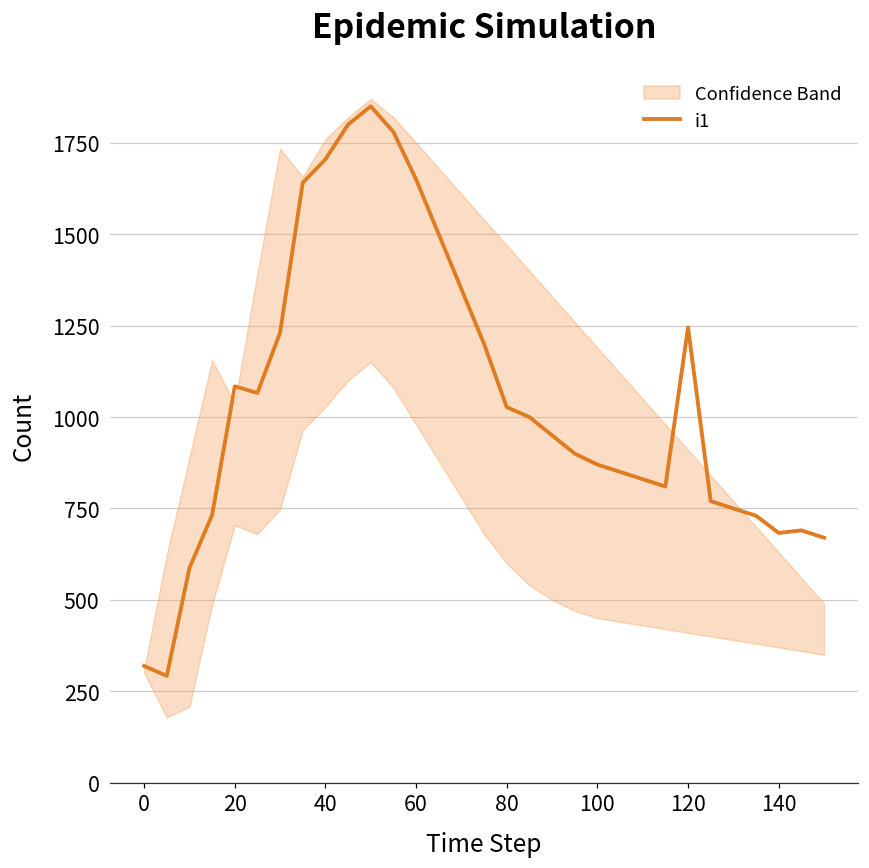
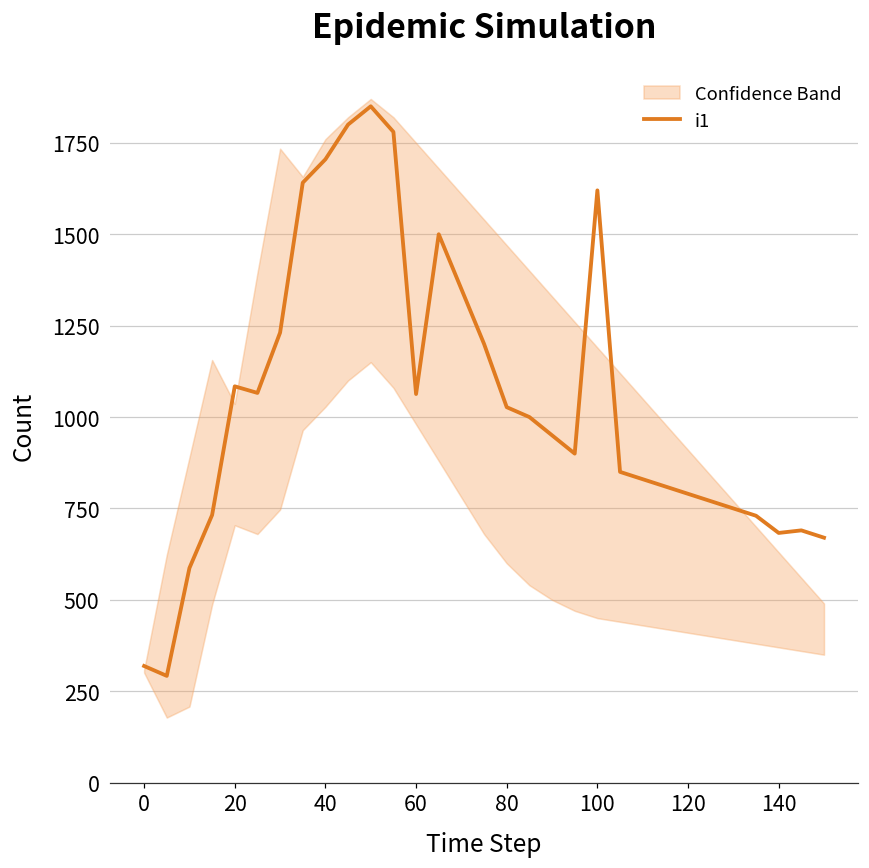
i1, 60: 1650 -> 1060
i1, 100: 870 -> 1620
i1, 120: 1250 -> 790
